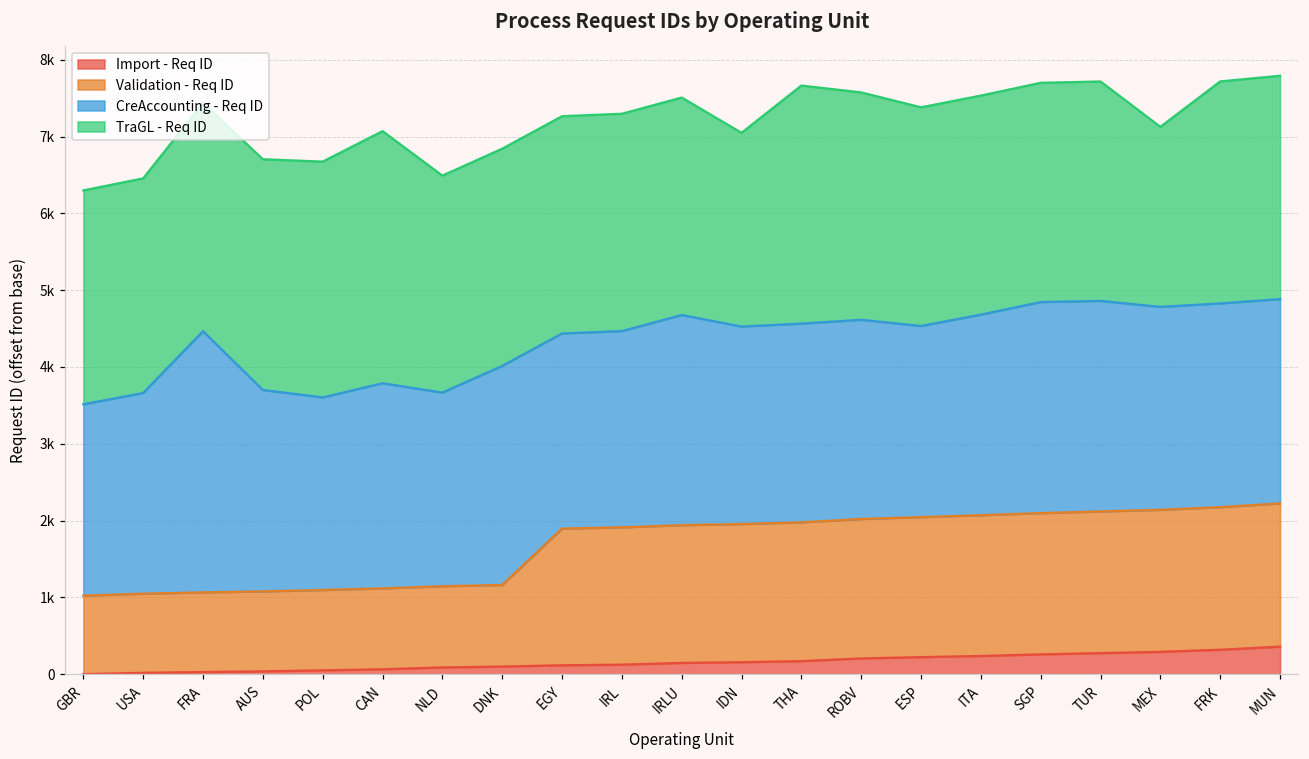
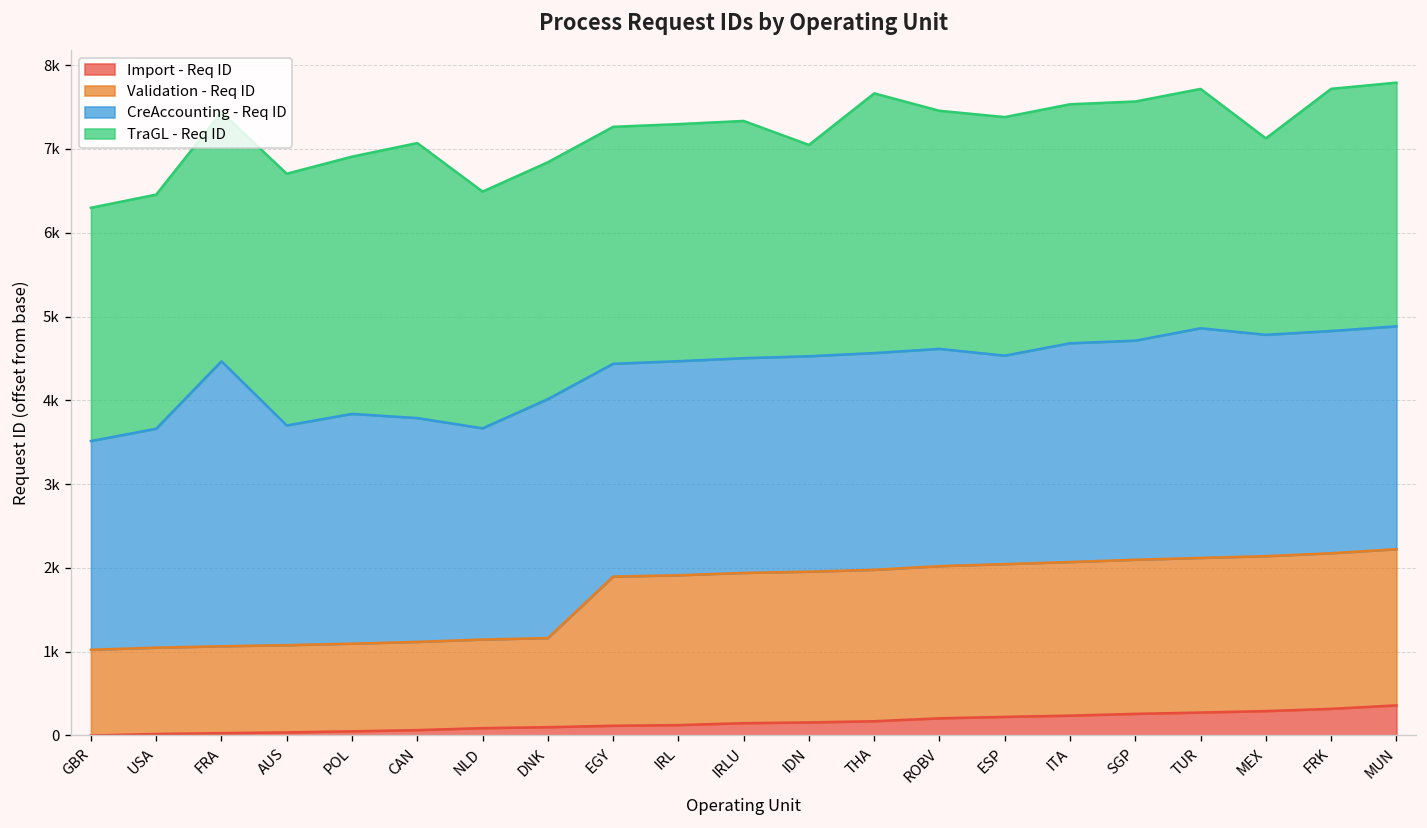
CreAccounting - Req ID, POL: 2500 -> 2700
CreAccounting - Req ID, IRLU: 2700 -> 2600
TraGL - Req ID, ROBV: 3000 -> 2800
CreAccounting - Req ID, SGP: 2700 -> 2600
